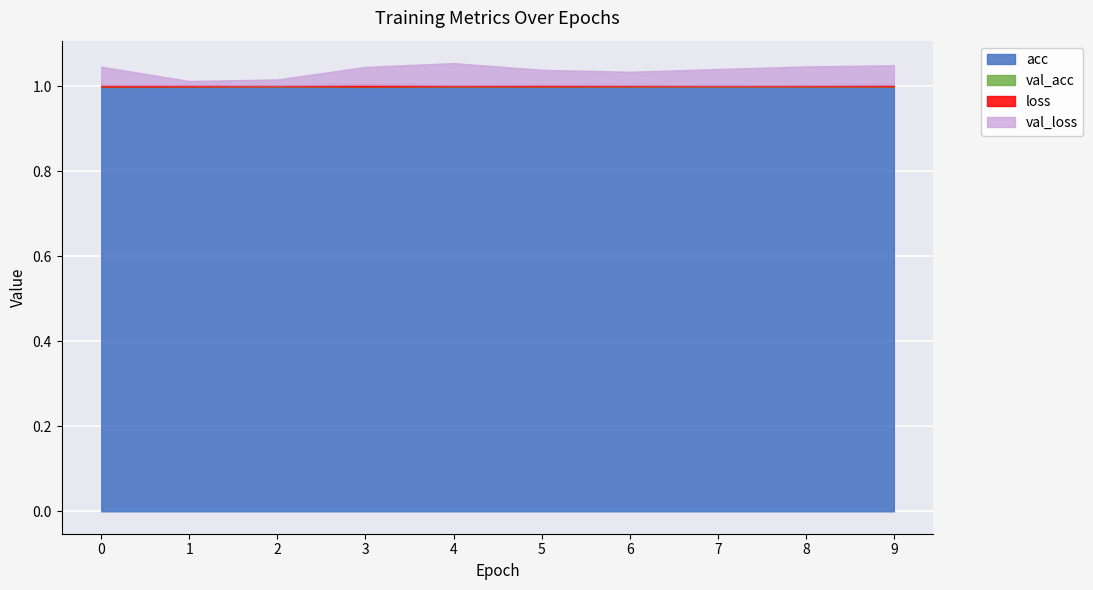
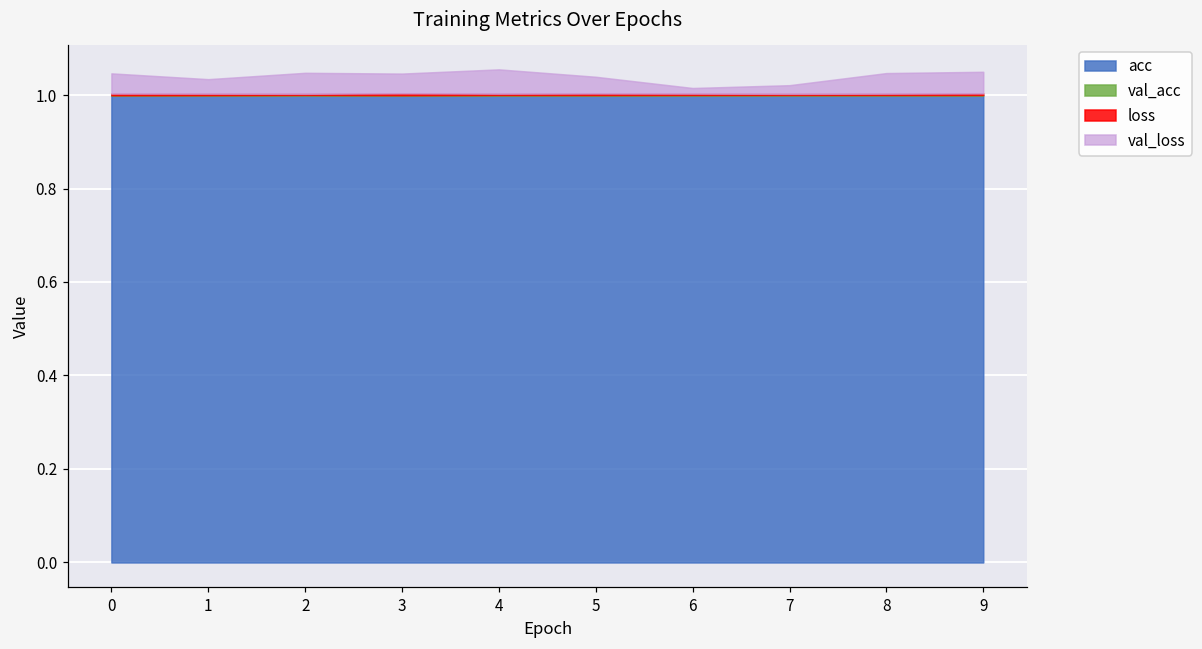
val_loss, 1: 0.01 -> 0.03
val_loss, 2: 0.01 -> 0.04
val_loss, 6: 0.03 -> 0.01
val_loss, 7: 0.04 -> 0.02
